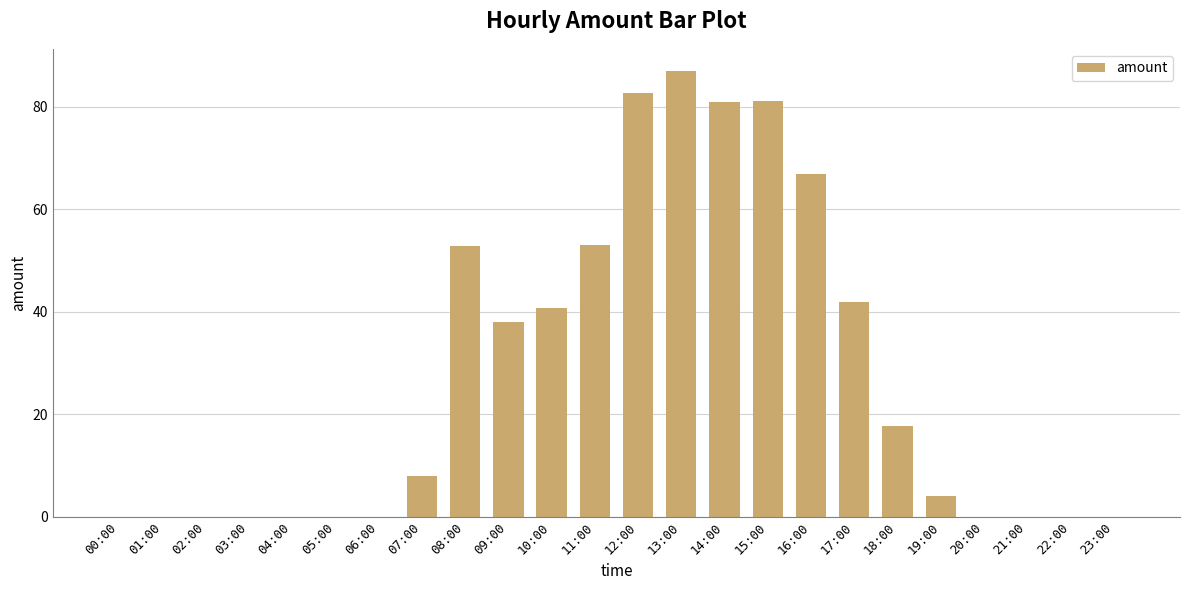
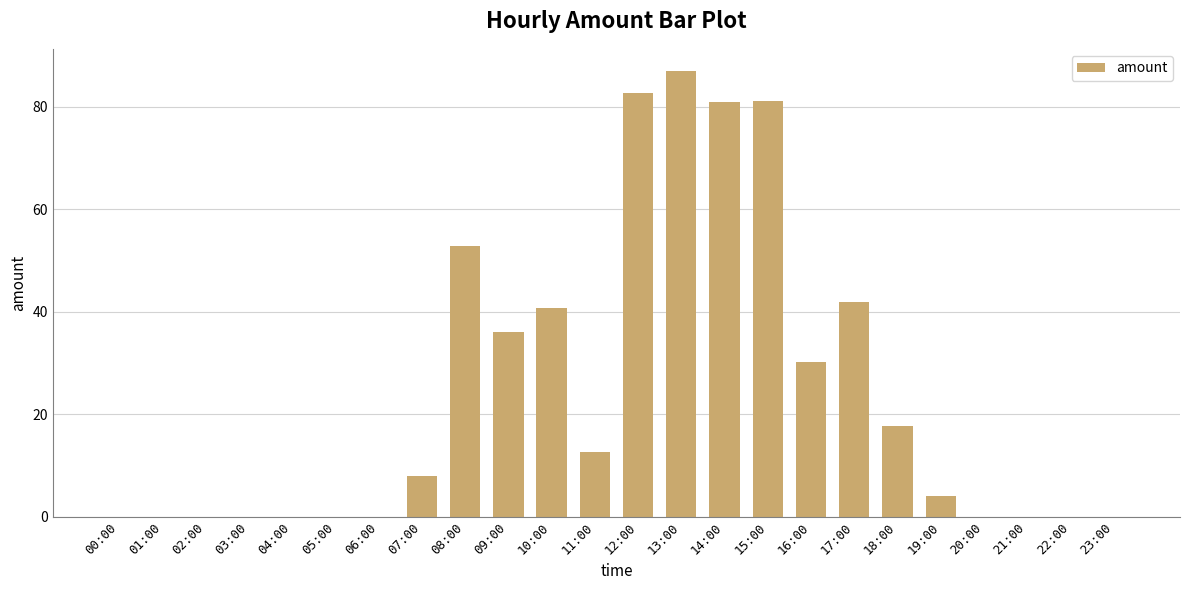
09:00: 38 -> 36
11:00: 53 -> 13
16:00: 67 -> 30
